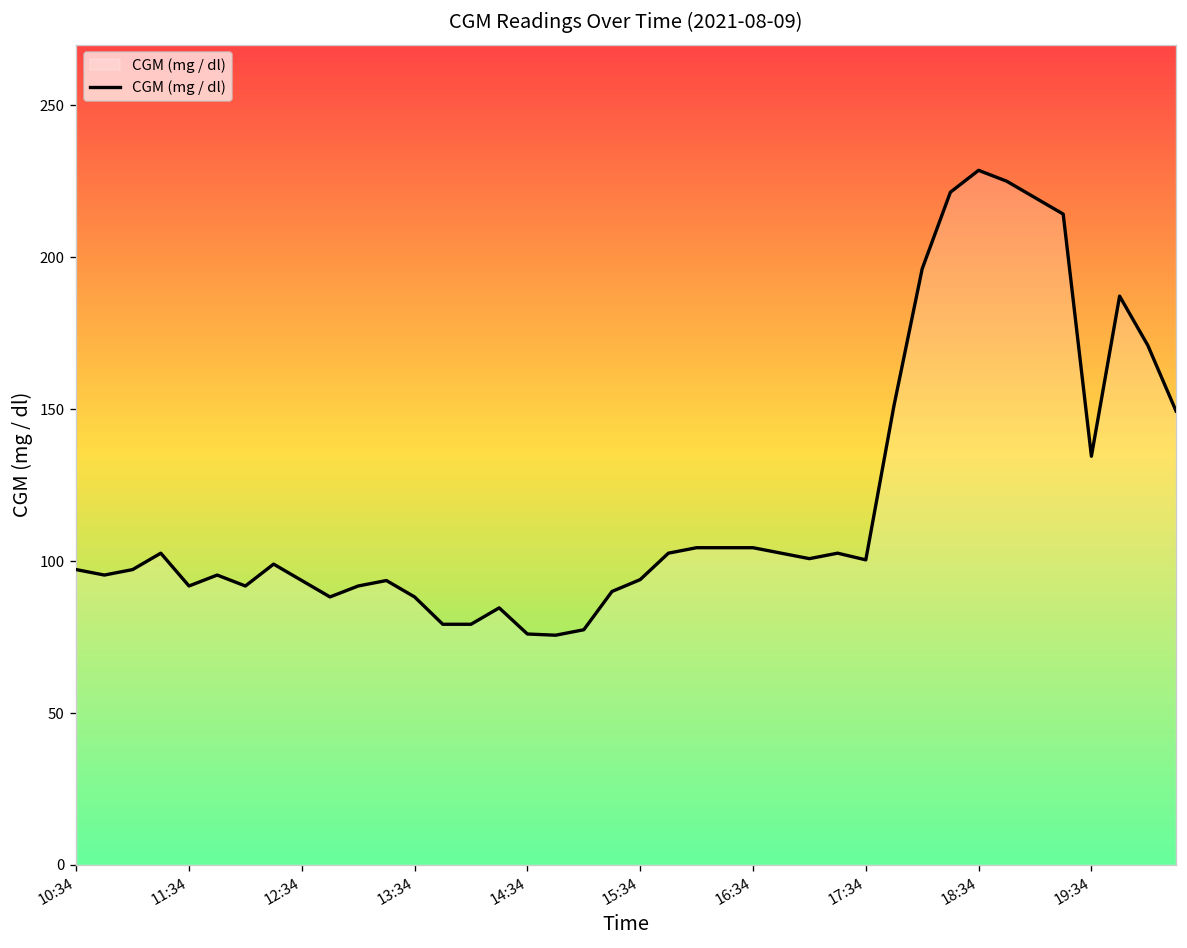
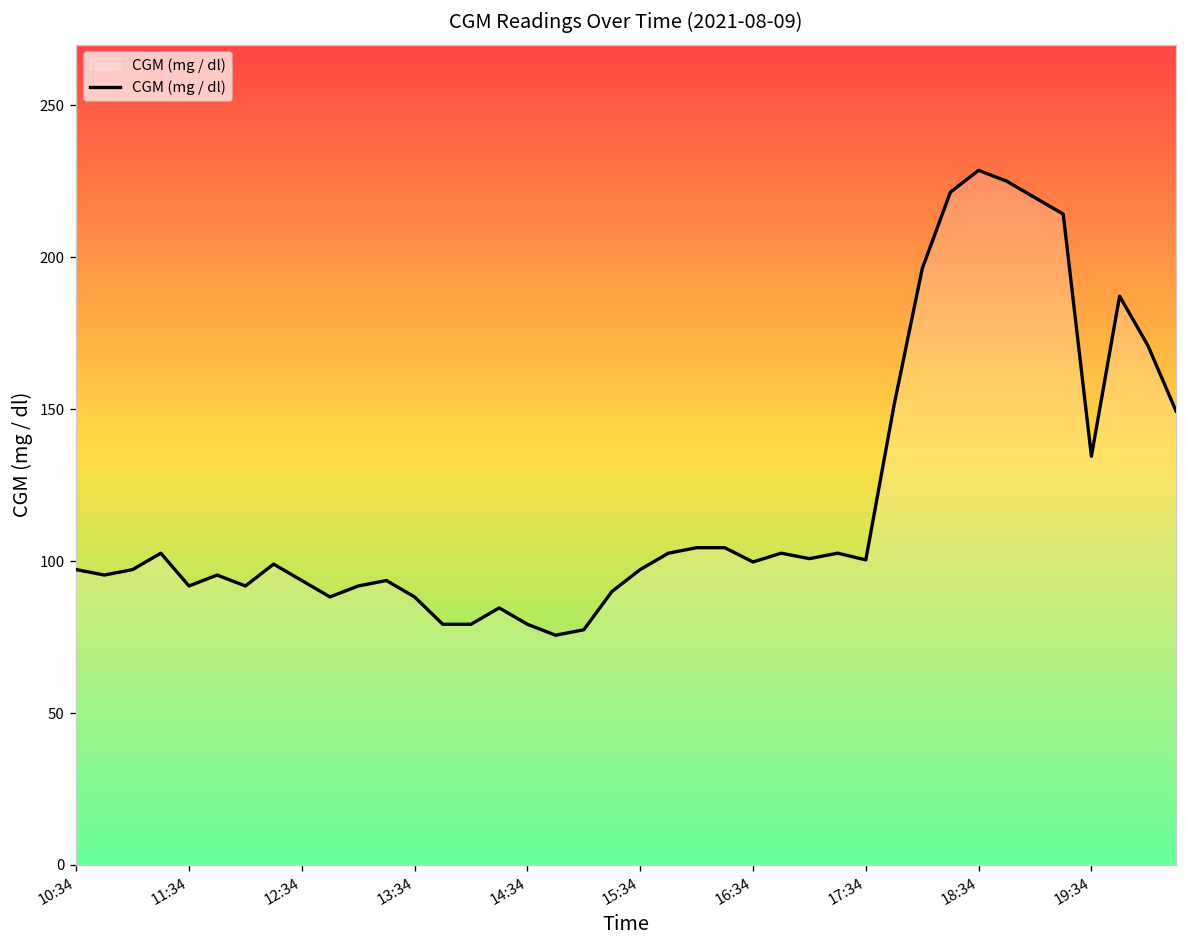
14:34: 76 -> 79
15:34: 94 -> 97
16:34: 104 -> 100
